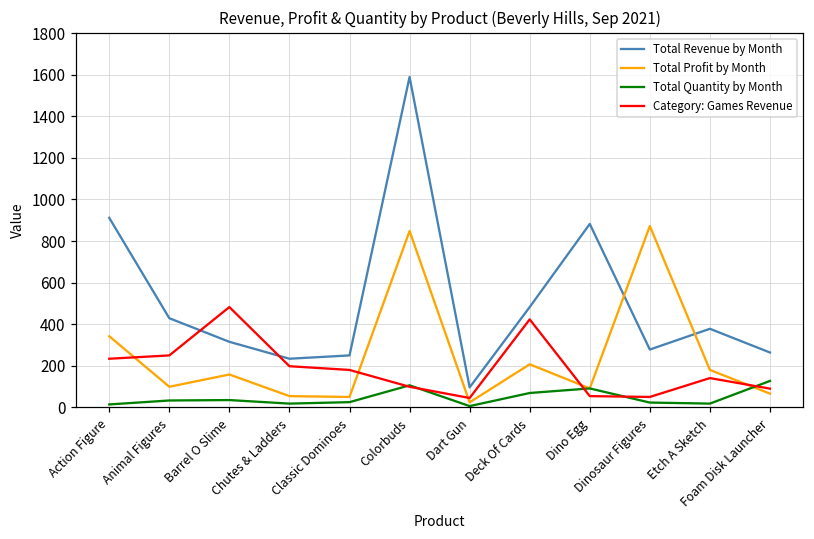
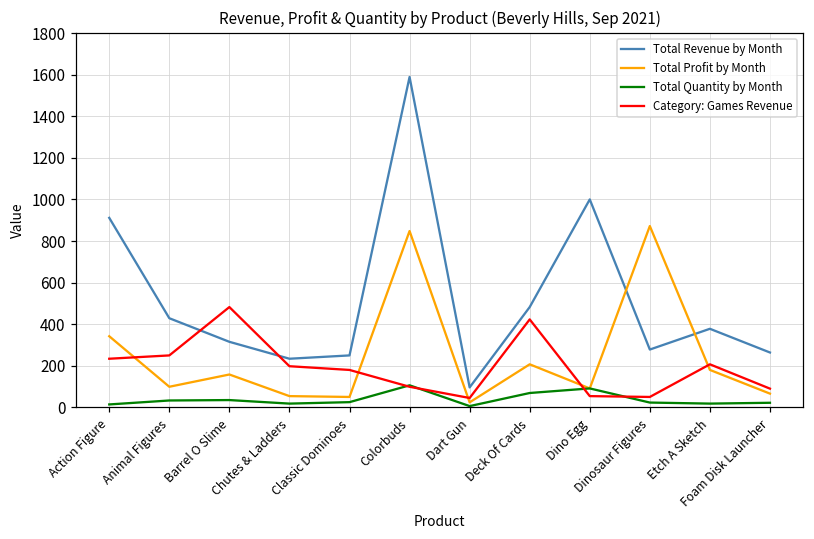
Total Revenue by Month, Dino Egg: 880 -> 1000
Category: Games Revenue, Etch A Sketch: 140 -> 210
Total Quantity by Month, Foam Disk Launcher: 130 -> 20
